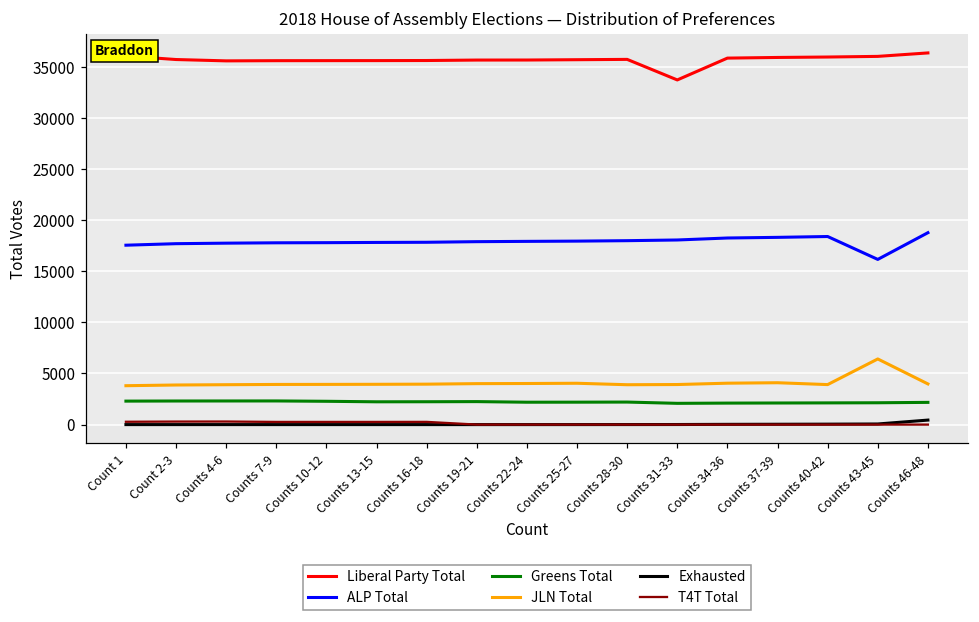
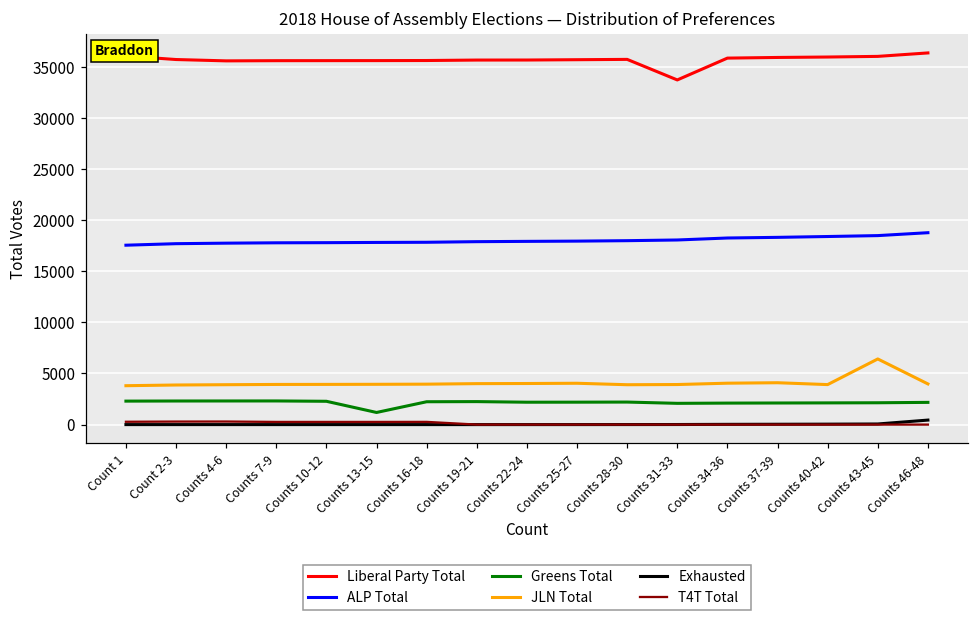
Greens Total, Counts 13-15: 2000 -> 1000
ALP Total, Counts 43-45: 16000 -> 18000
